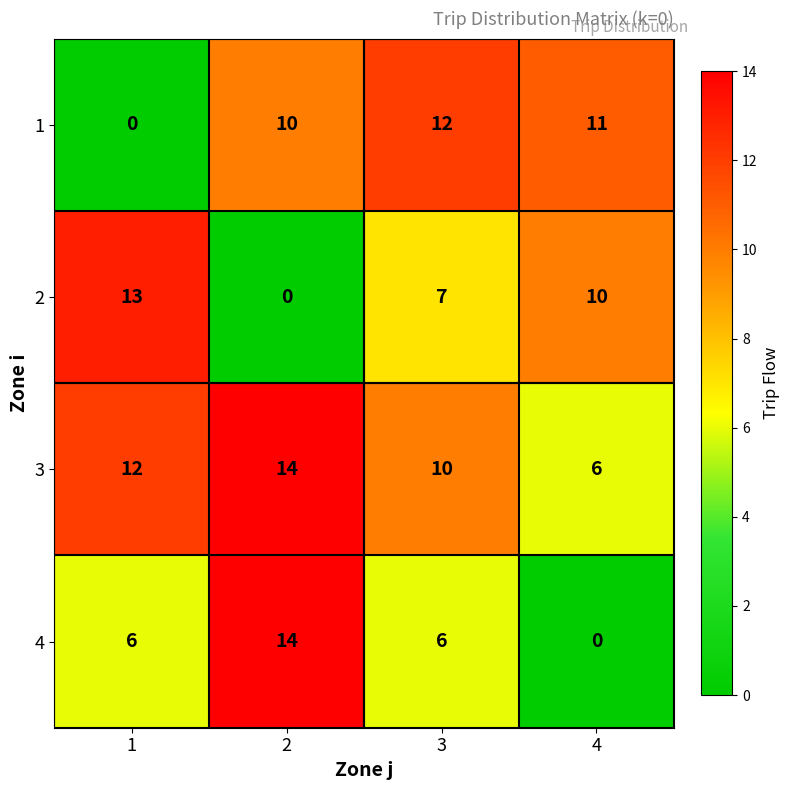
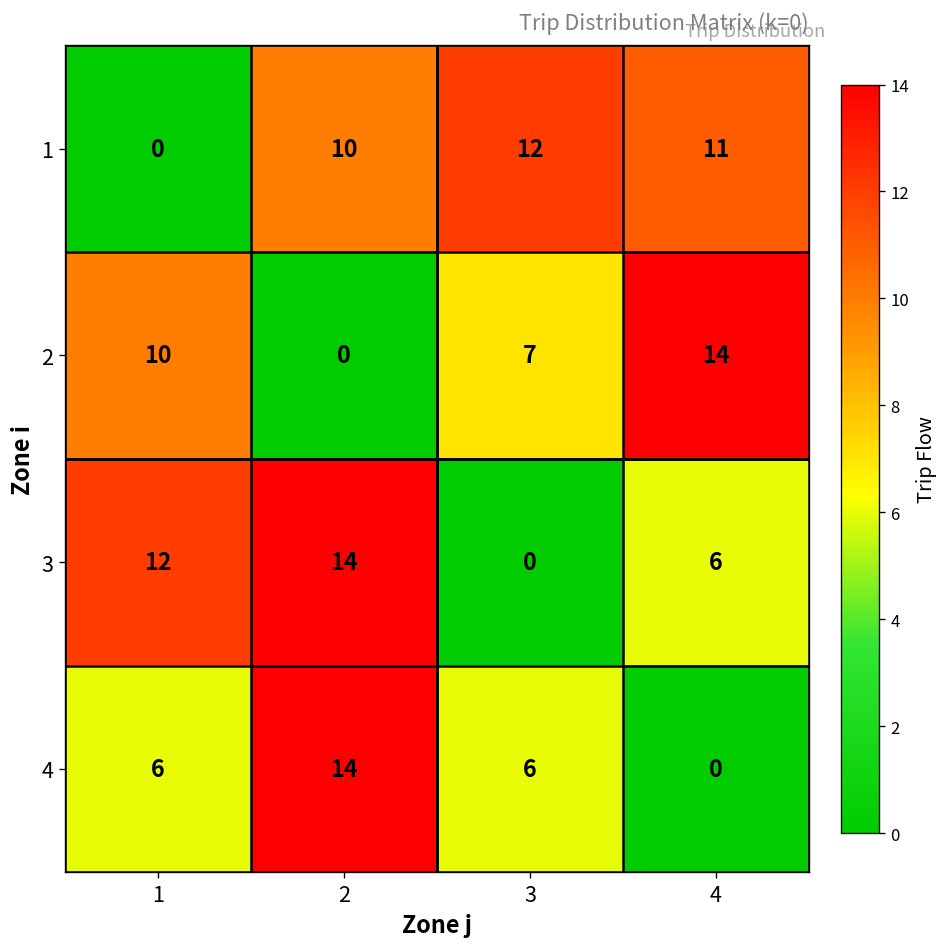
2, 1: 13 -> 10
2, 4: 10 -> 14
3, 3: 10 -> 0
